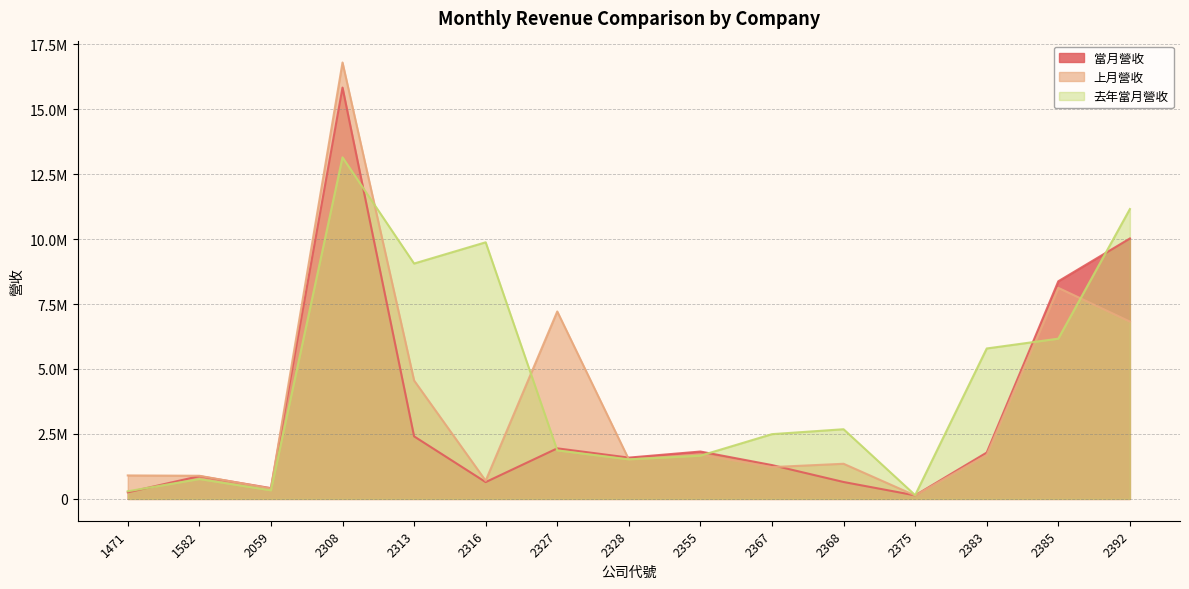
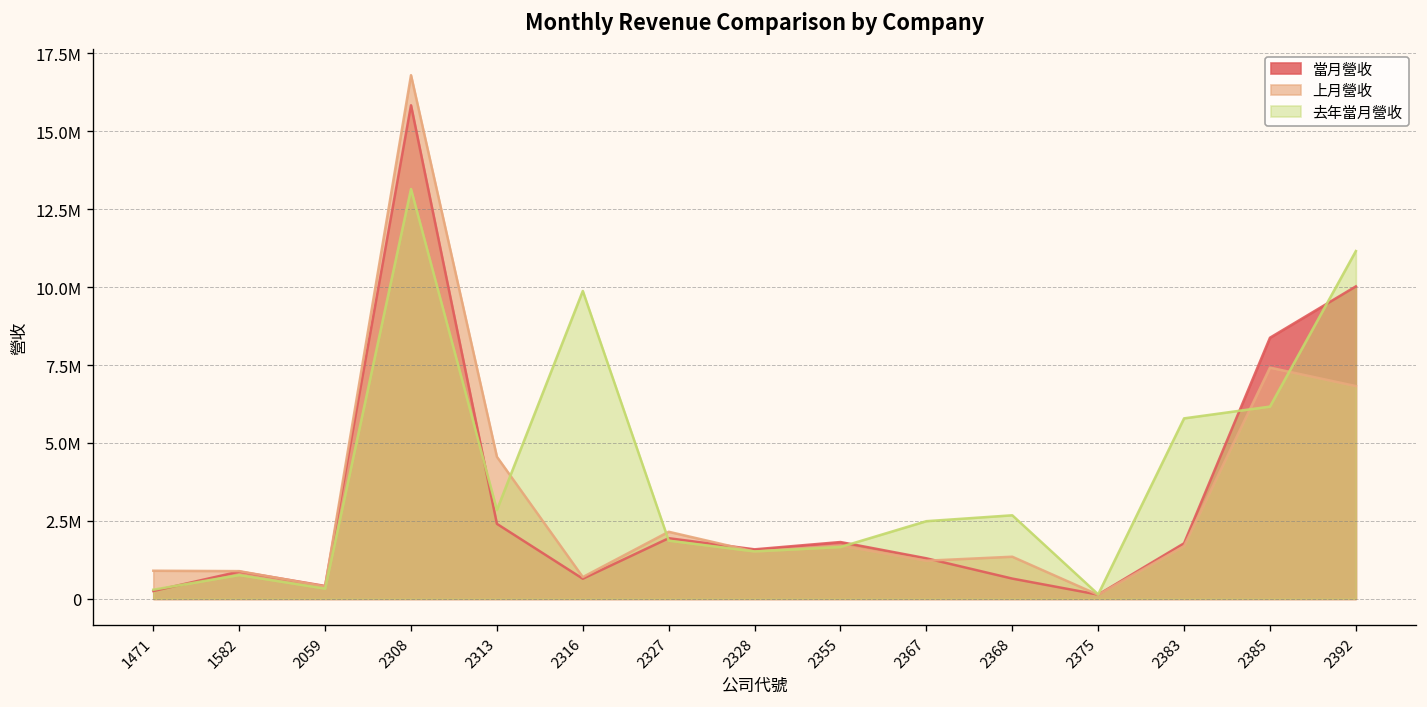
去年當月營收, 2313: 9100000 -> 2900000
上月營收, 2327: 7200000 -> 2200000
上月營收, 2385: 8100000 -> 7400000
